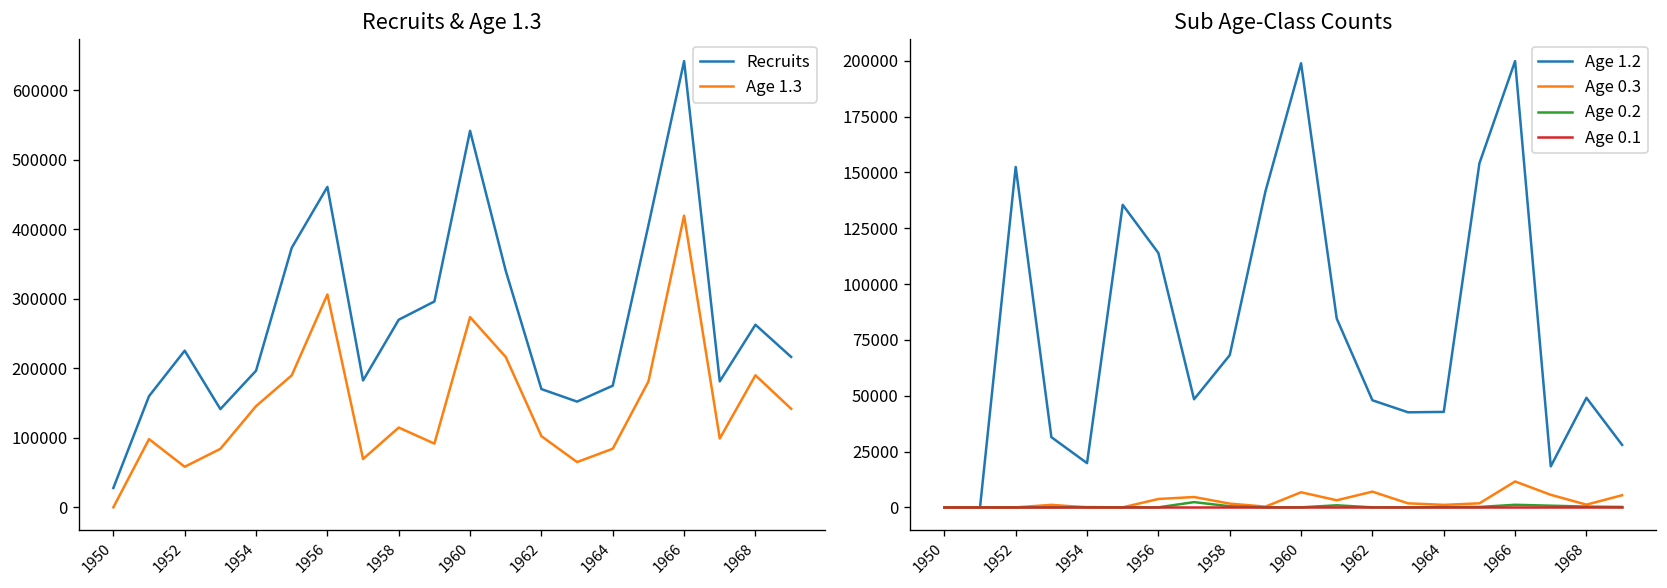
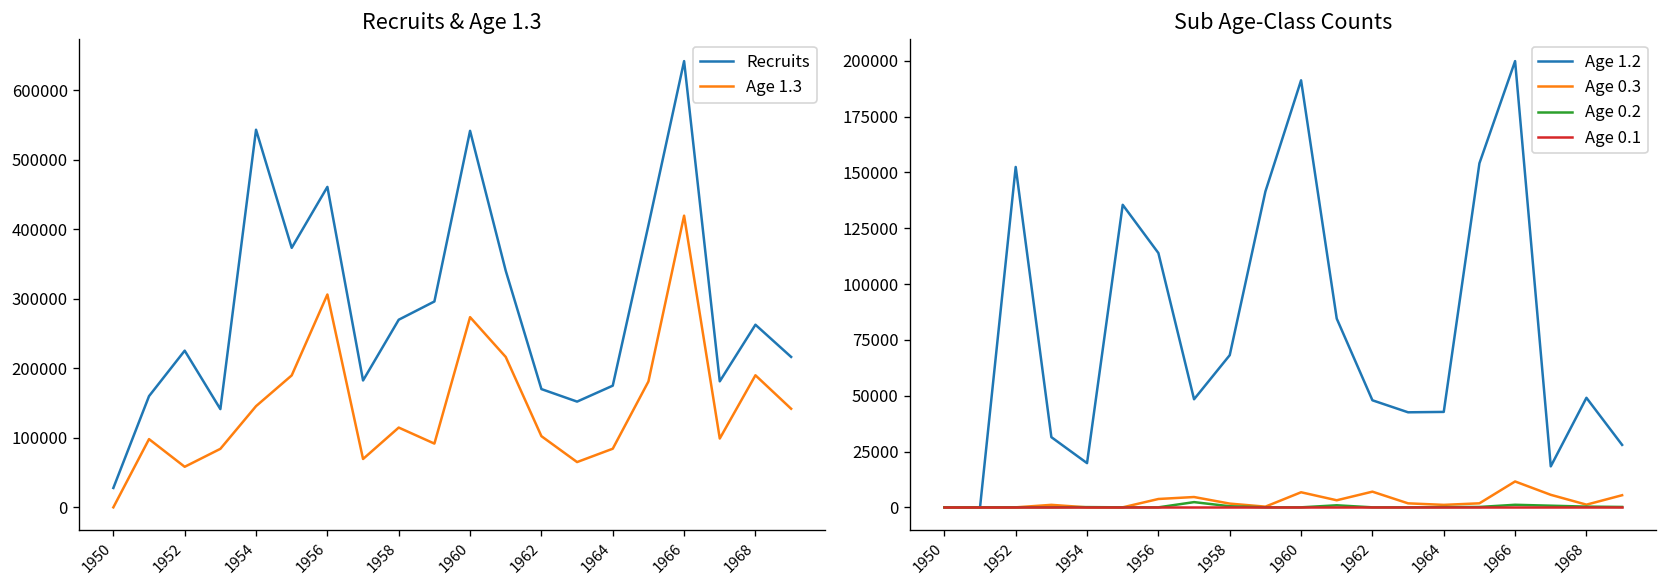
Recruits & Age 1.3, Recruits, 1954: 200000 -> 540000
Sub Age-Class Counts, Age 1.2, 1960: 199000 -> 191000
